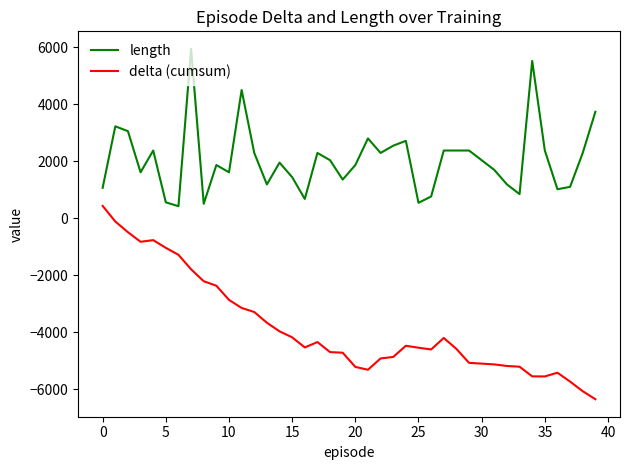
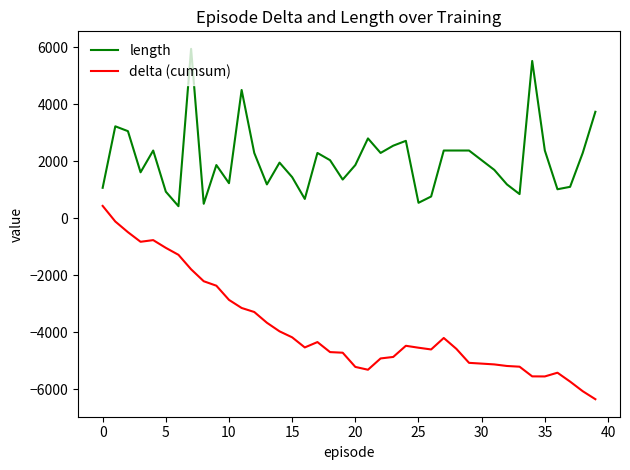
length, 5: 600 -> 900
length, 10: 1600 -> 1200
